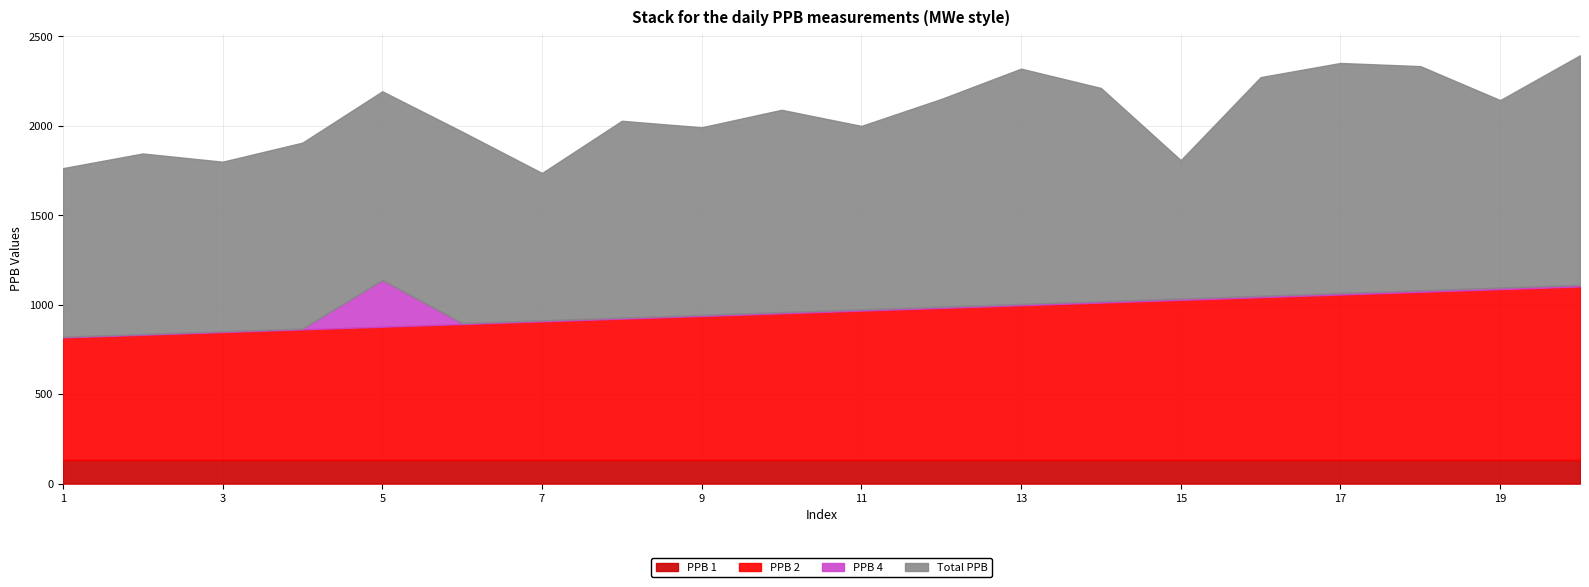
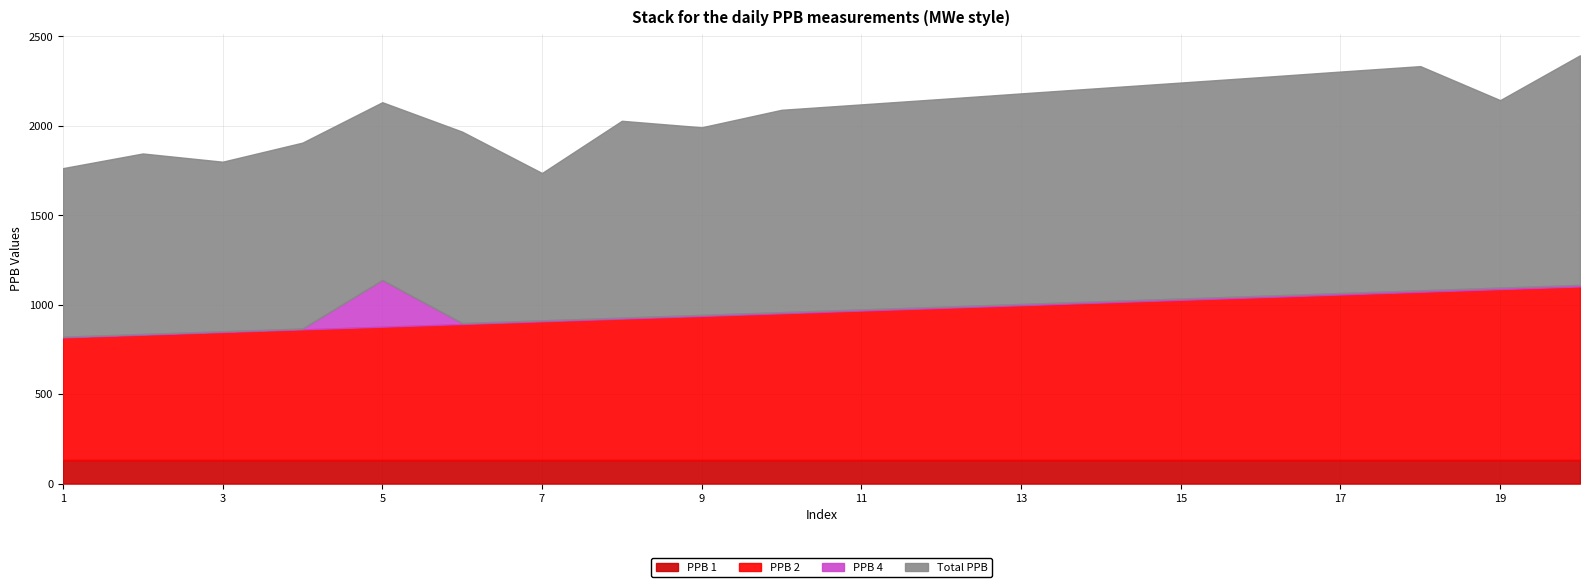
Total PPB, 5: 1060 -> 990
Total PPB, 11: 1030 -> 1150
Total PPB, 13: 1320 -> 1180
Total PPB, 15: 770 -> 1210
Total PPB, 17: 1290 -> 1240
